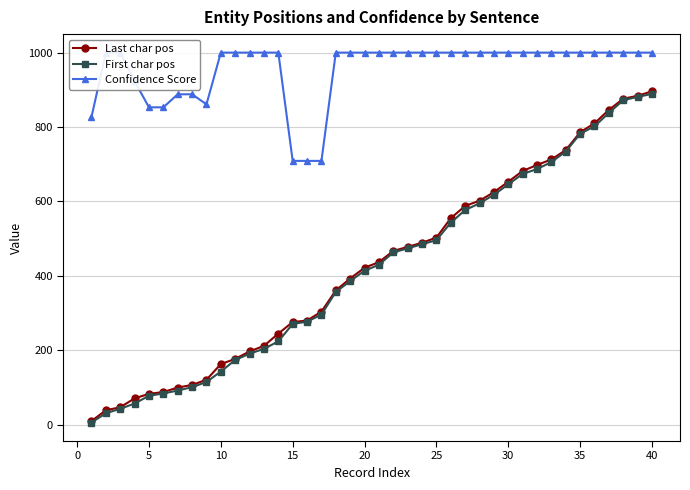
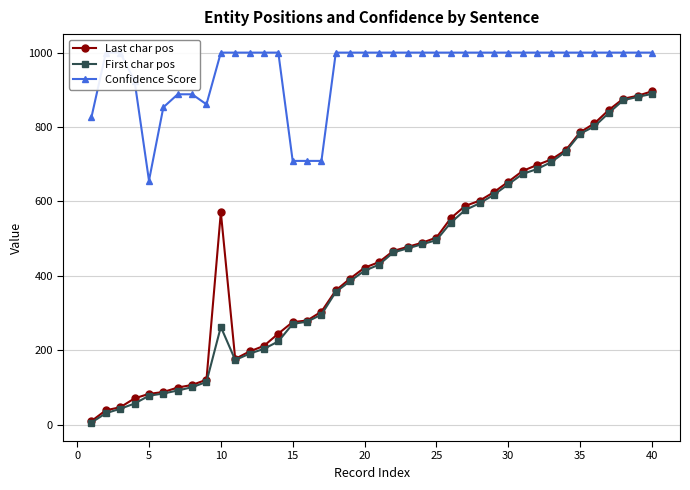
Confidence Score, 5: 850 -> 660
Last char pos, 10: 160 -> 570
First char pos, 10: 140 -> 260
